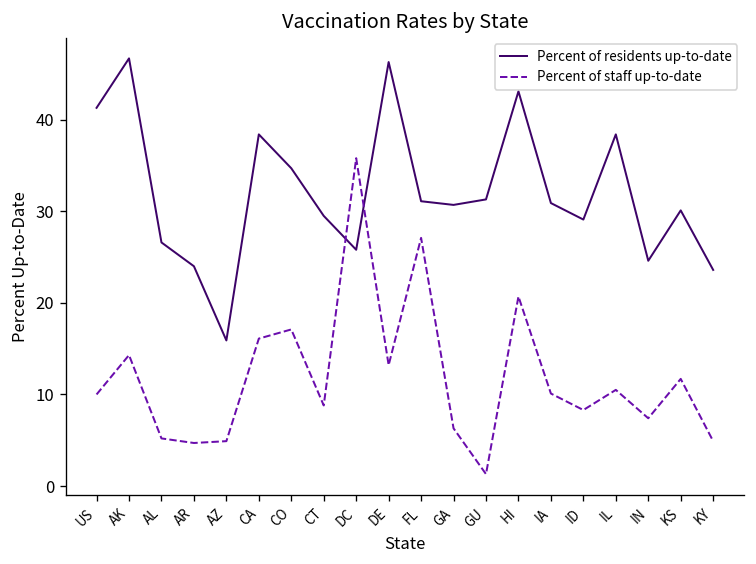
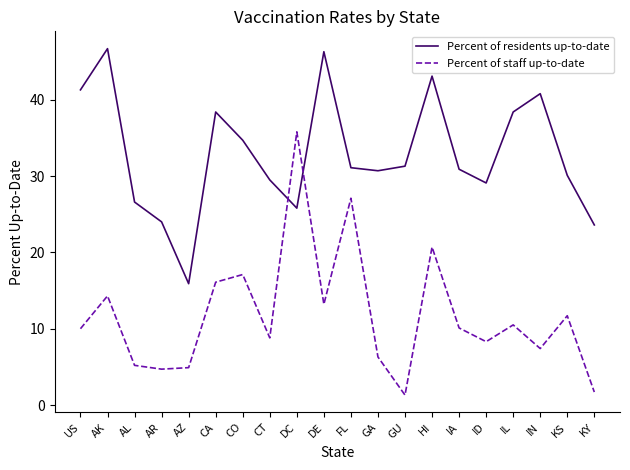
Percent of residents up-to-date, IN: 25 -> 41
Percent of staff up-to-date, KY: 5 -> 2
